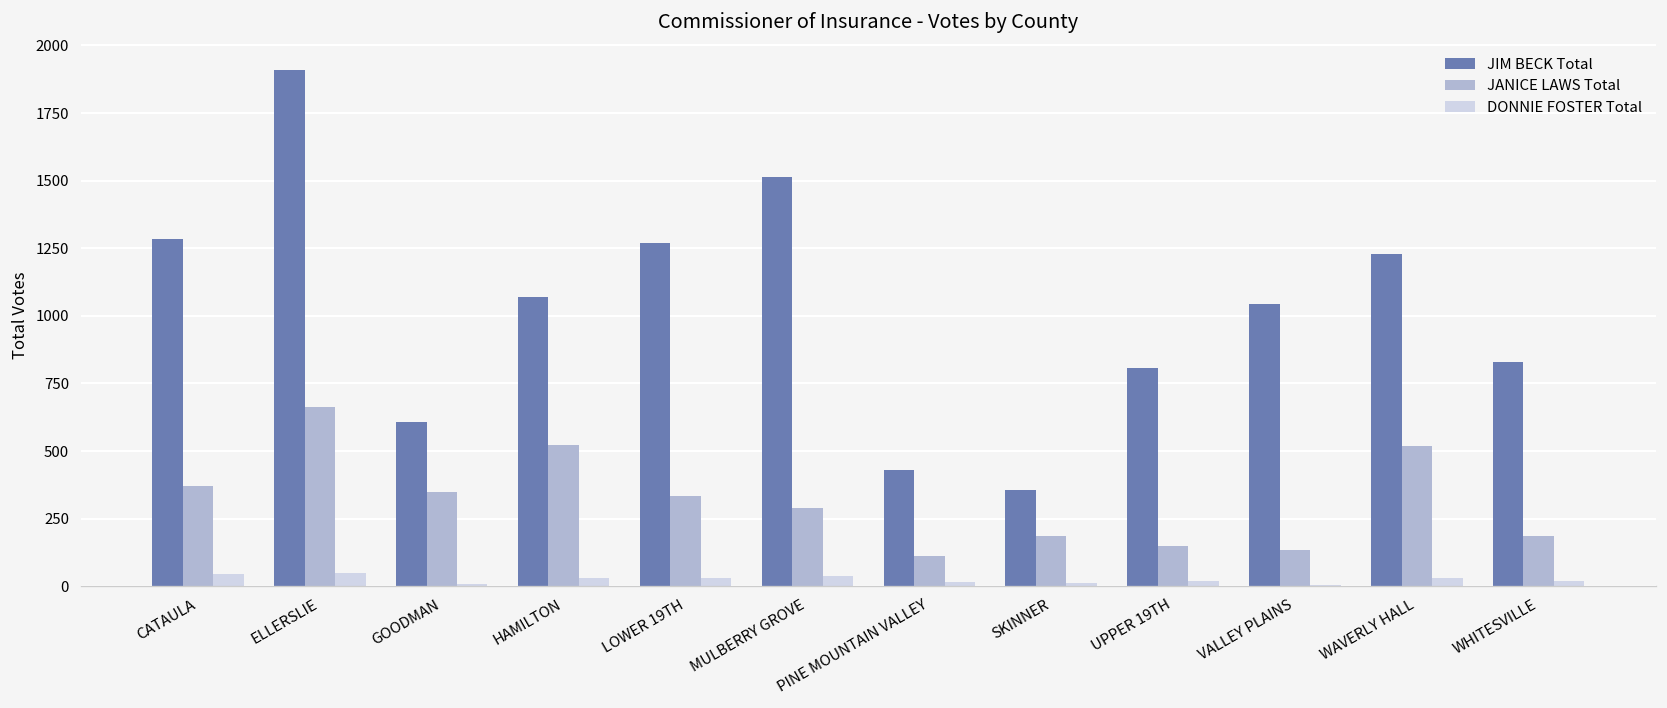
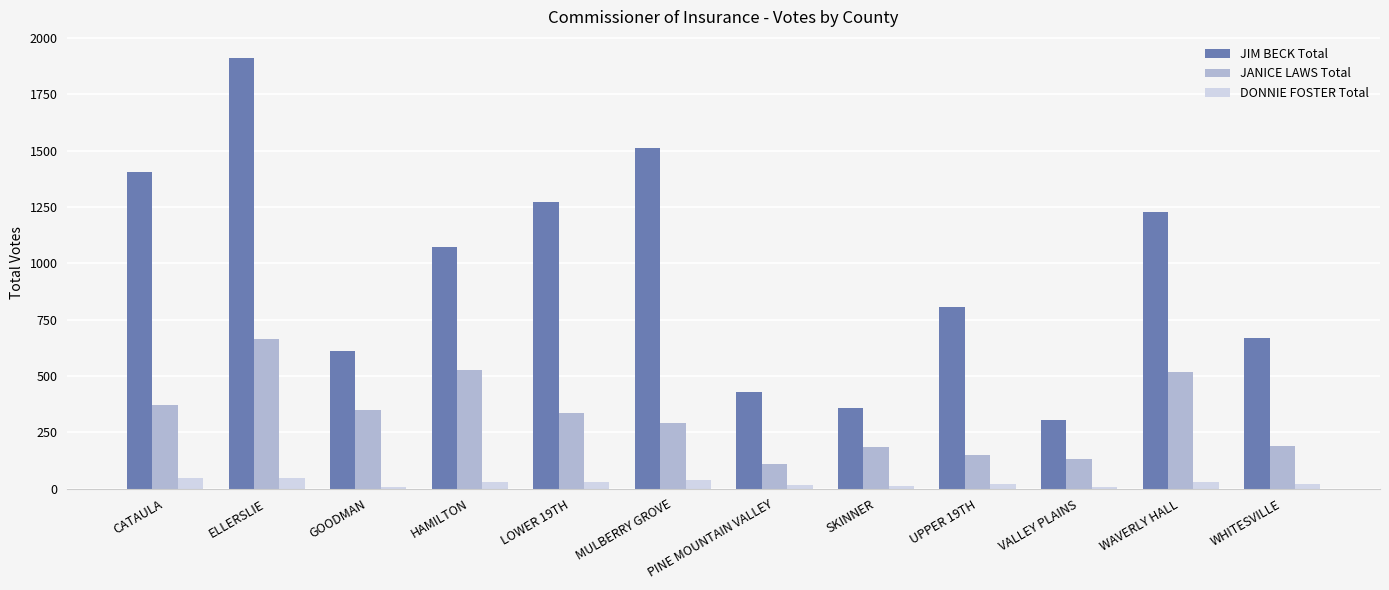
JIM BECK Total, CATAULA: 1280 -> 1400
JIM BECK Total, VALLEY PLAINS: 1050 -> 300
JIM BECK Total, WHITESVILLE: 830 -> 670
